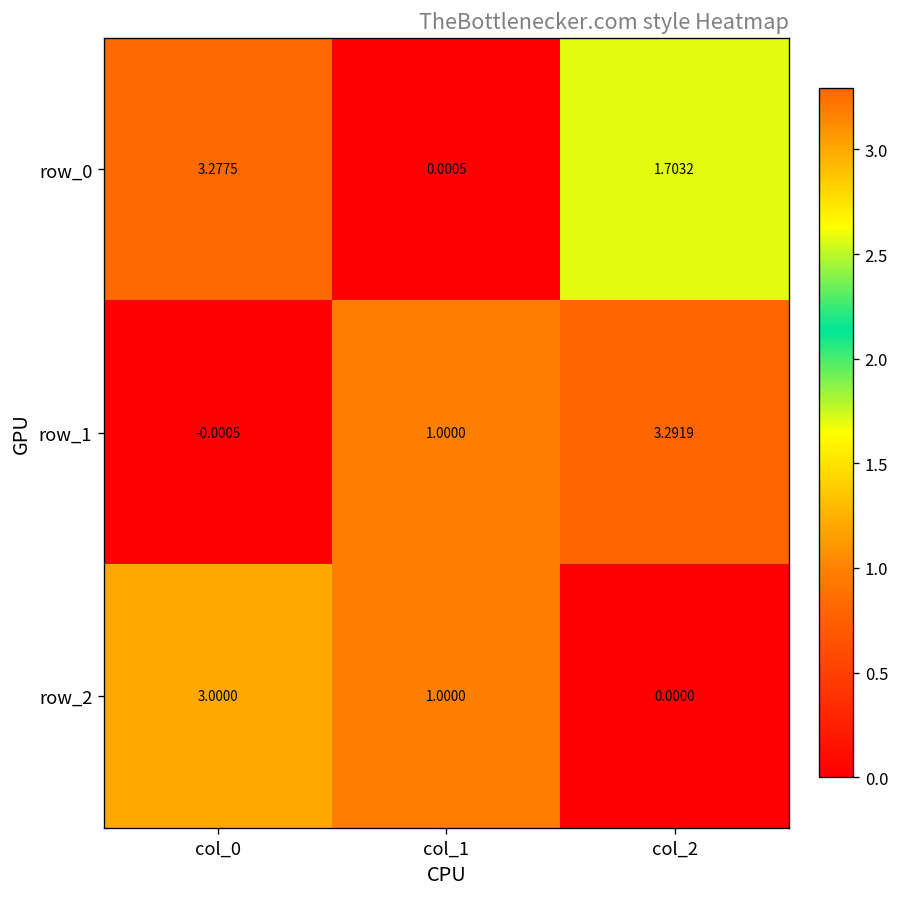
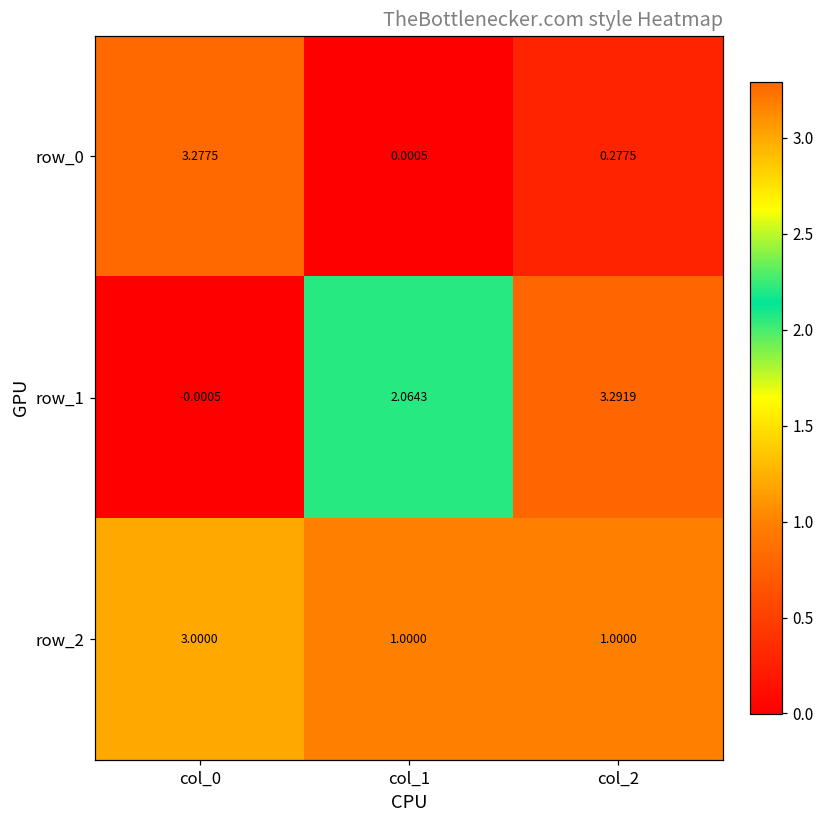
row_0, col_2: 1.7032 -> 0.2775
row_1, col_1: 1.0000 -> 2.0643
row_2, col_2: 0.0000 -> 1.0000
